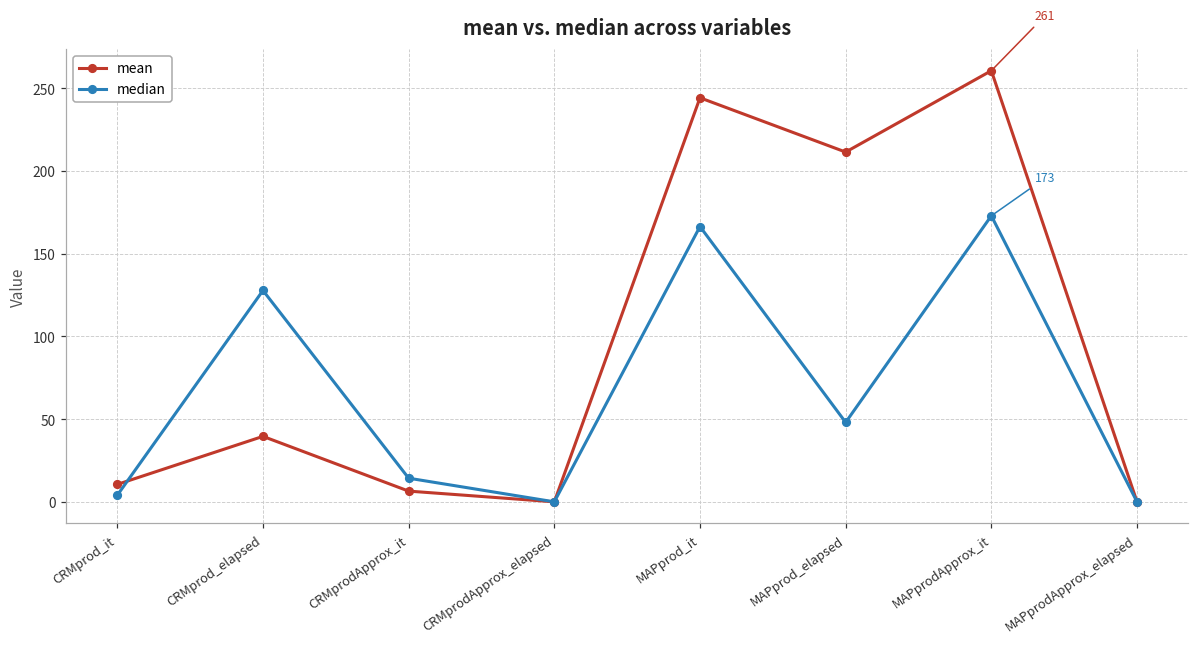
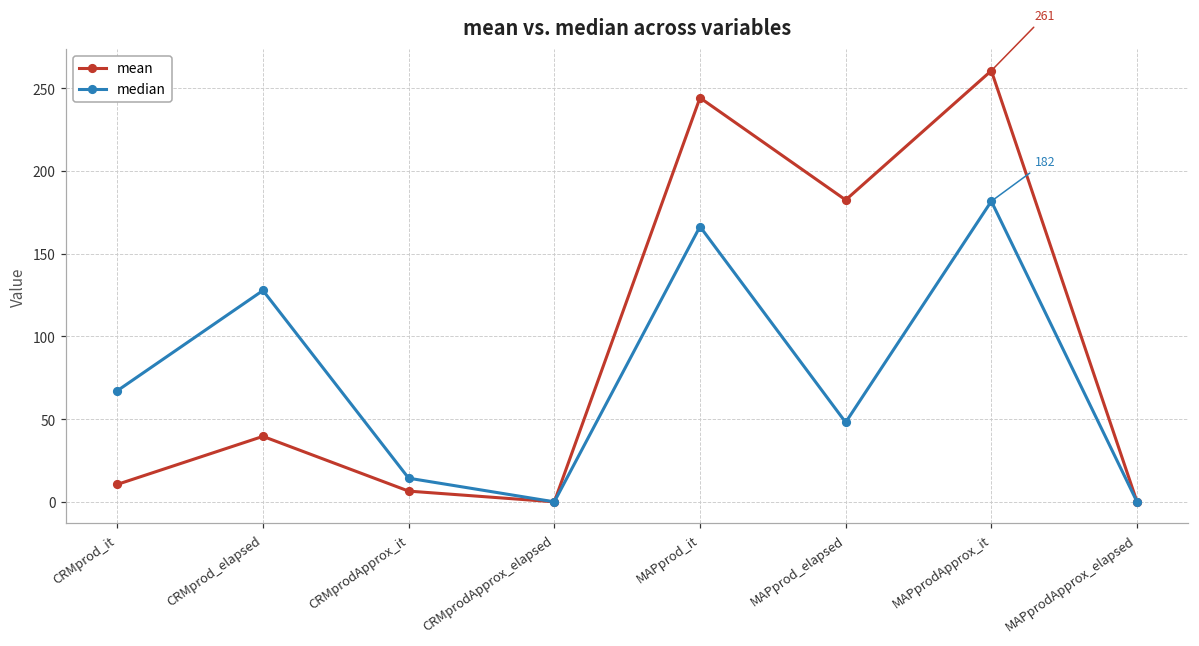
median, CRMprod_it: 4 -> 67
mean, MAPprod_elapsed: 212 -> 183
median, MAPprodApprox_it: 173 -> 182
